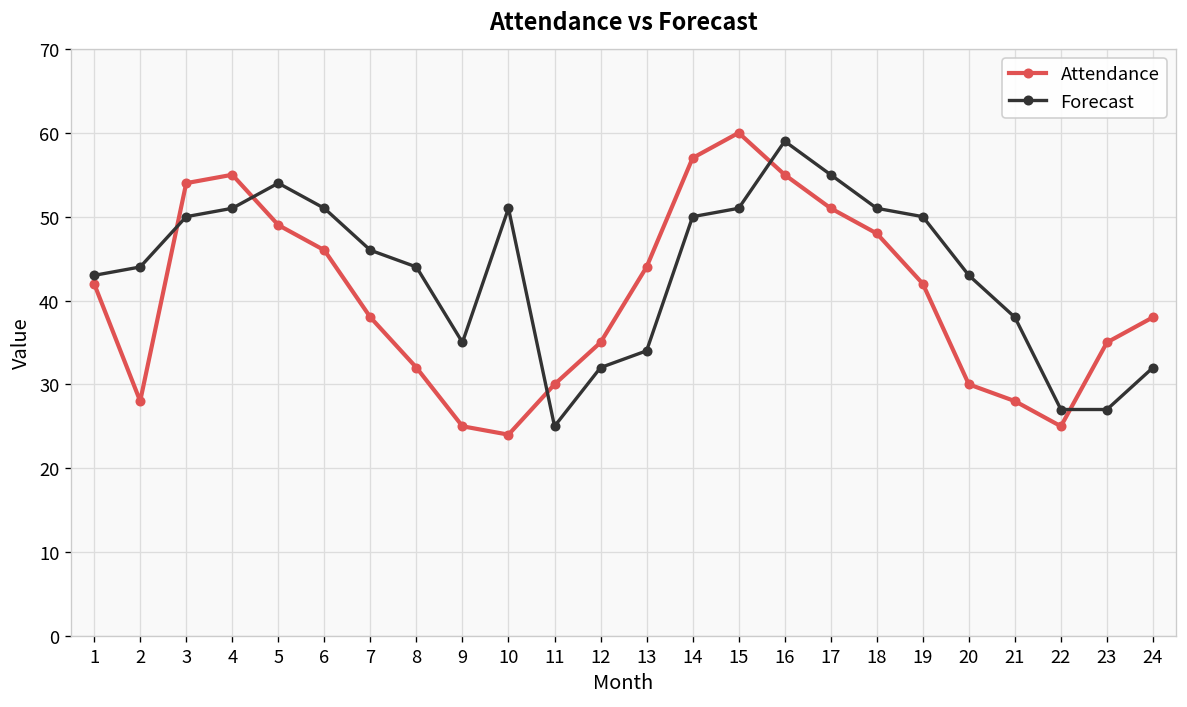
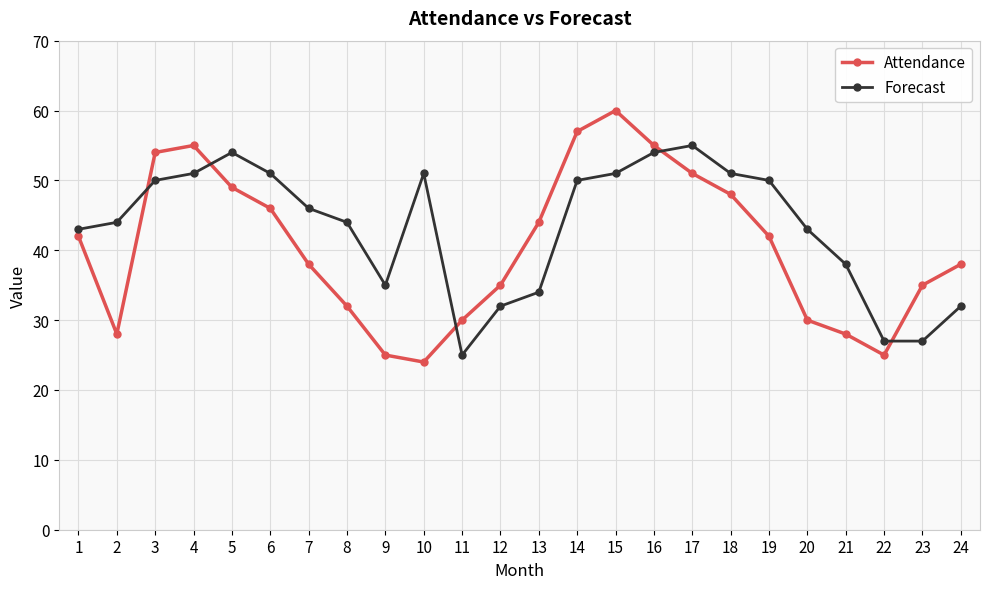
Forecast, 16: 59 -> 54
